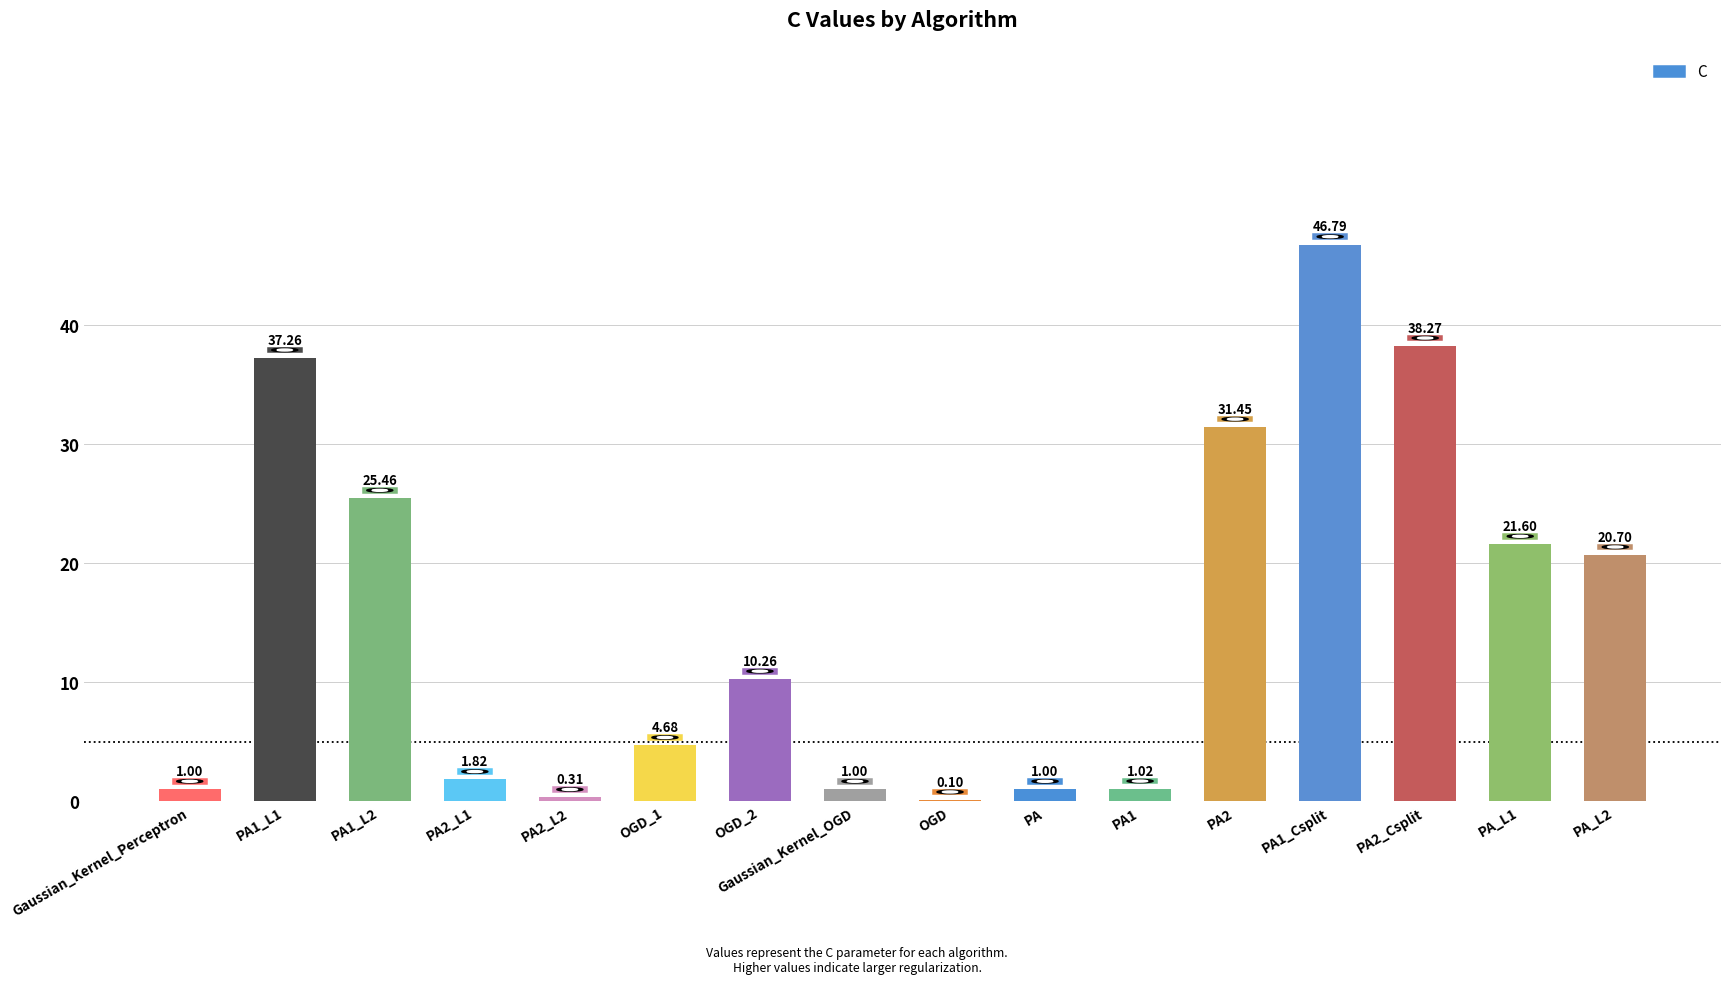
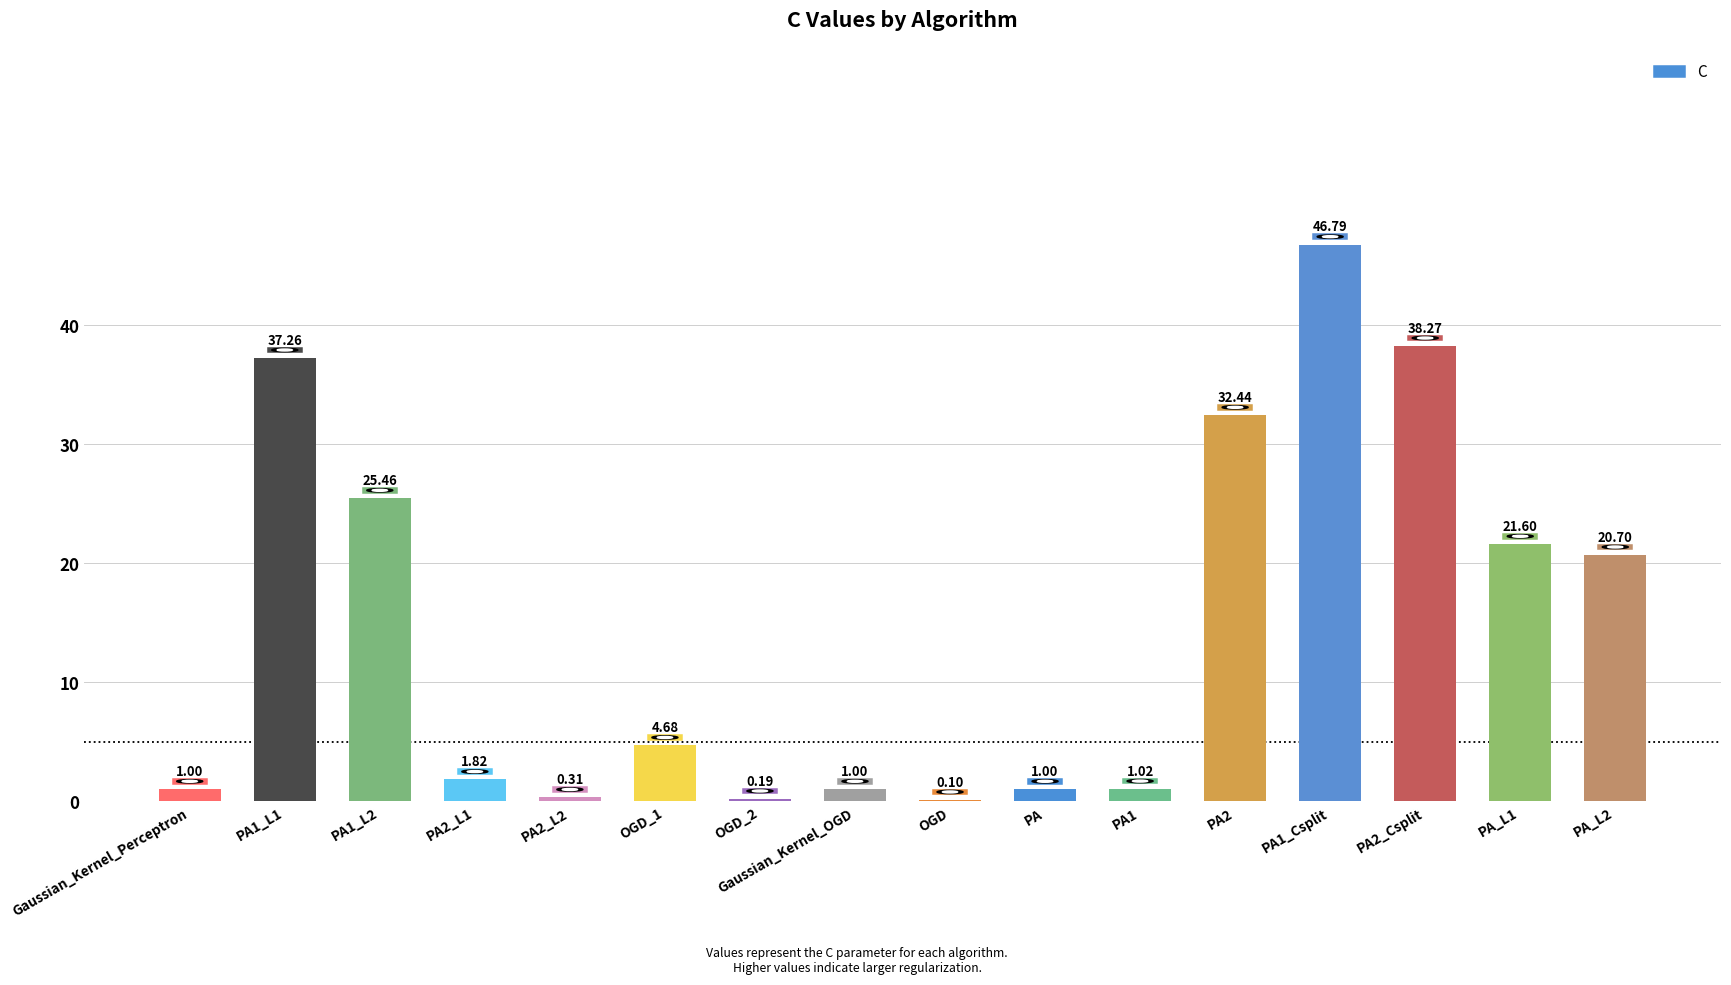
OGD_2: 10.26 -> 0.19
PA2: 31.45 -> 32.44
